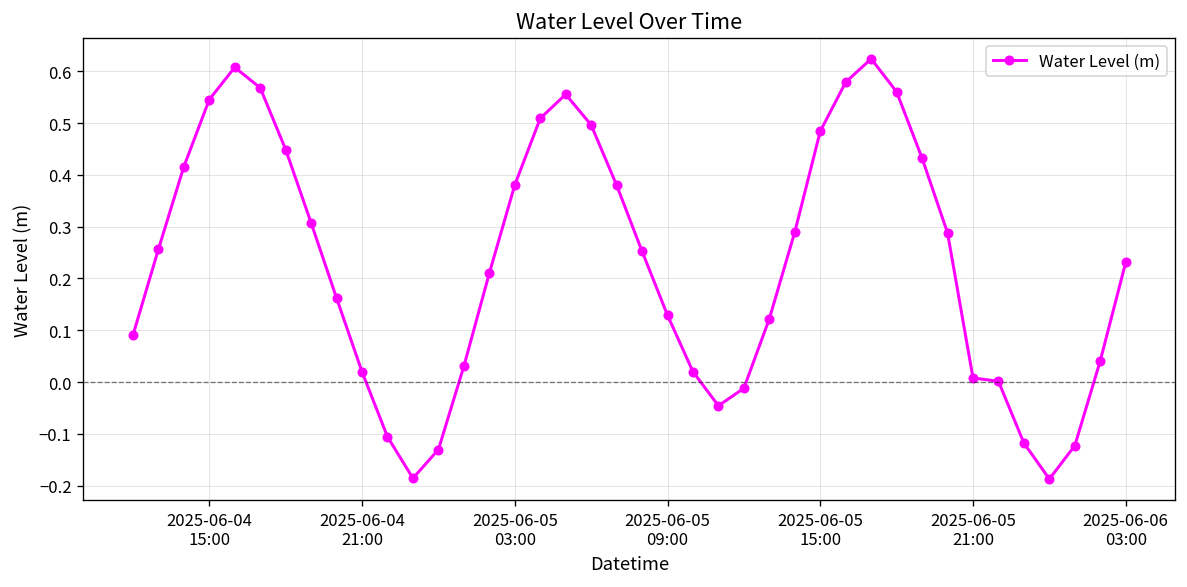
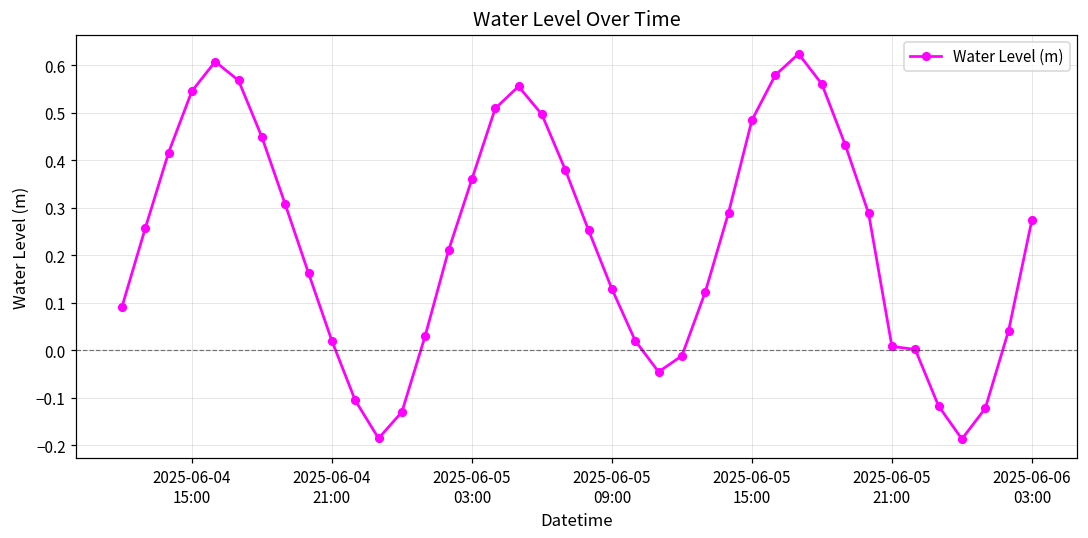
2025-06-05 03:00: 0.38 -> 0.36
2025-06-06 03:00: 0.23 -> 0.27
